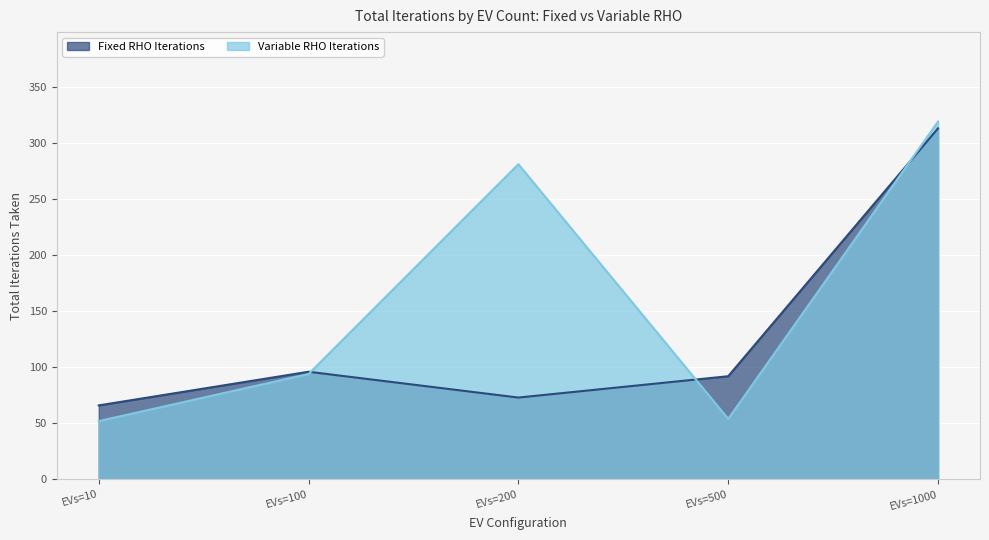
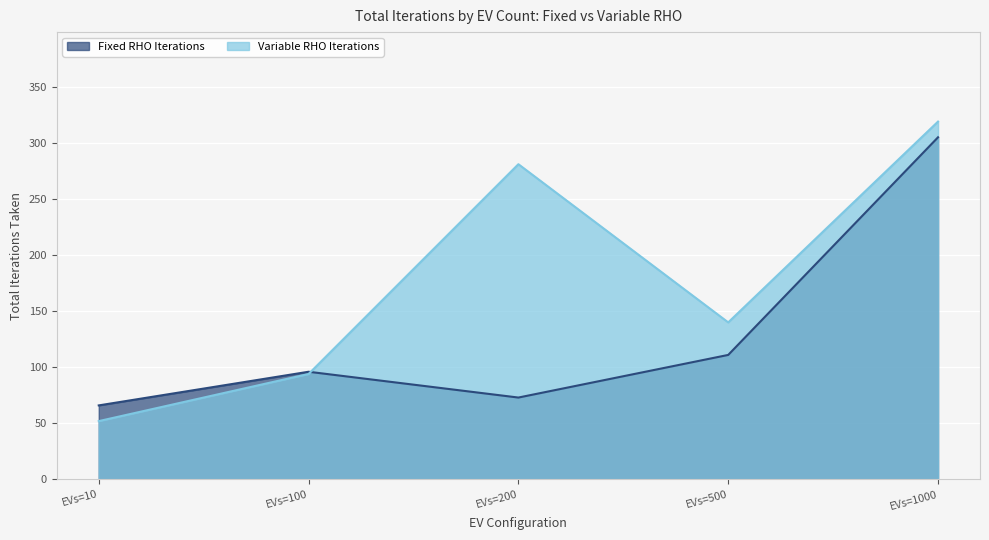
Fixed RHO Iterations, EVs=500: 92 -> 111
Variable RHO Iterations, EVs=500: 54 -> 140
Fixed RHO Iterations, EVs=1000: 313 -> 305
